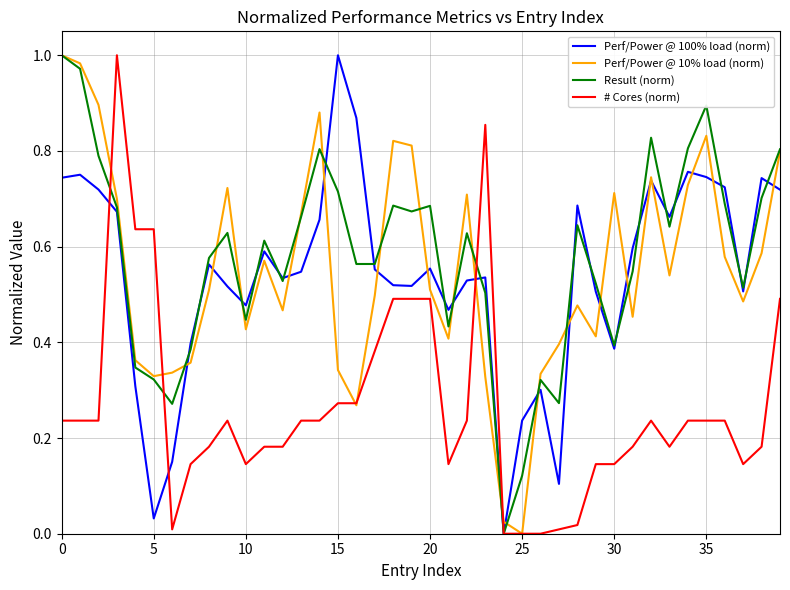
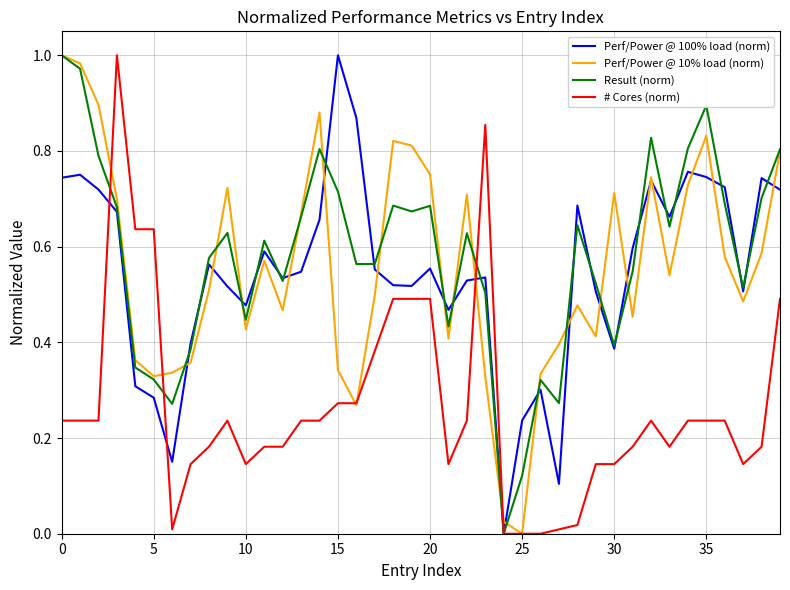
Perf/Power @ 100% load (norm), 5: 0.03 -> 0.28
Perf/Power @ 10% load (norm), 20: 0.51 -> 0.75
